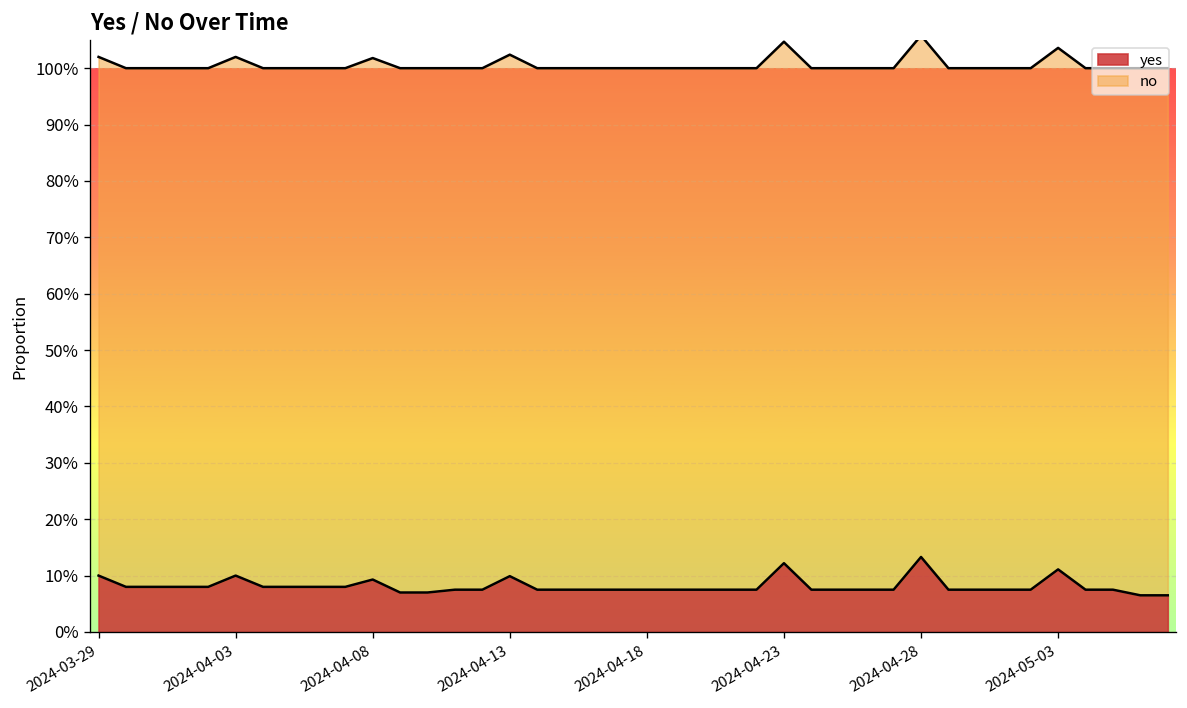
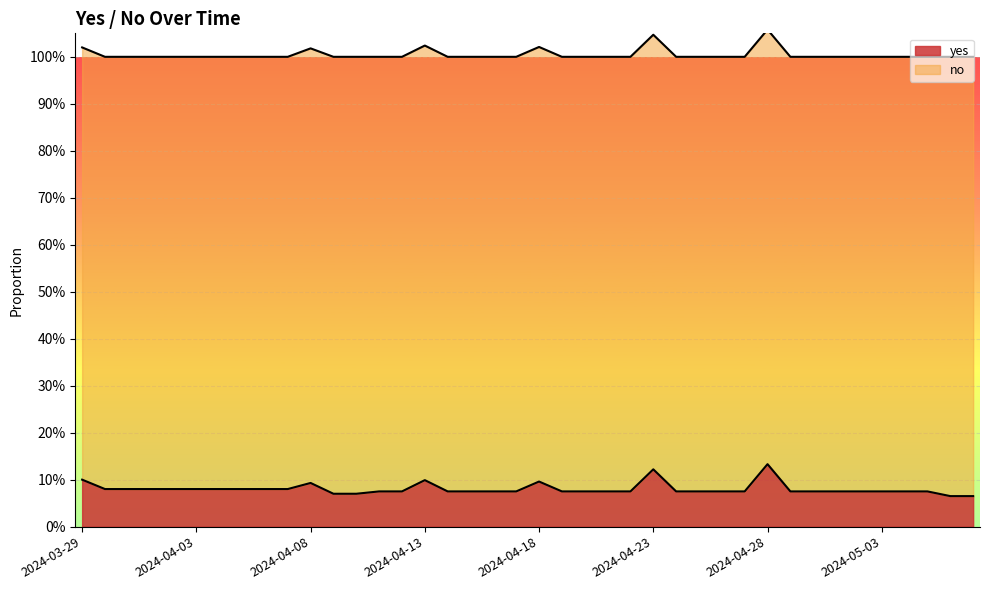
yes, 2024-04-03: 10% -> 8%
yes, 2024-04-18: 8% -> 10%
yes, 2024-05-03: 11% -> 8%
